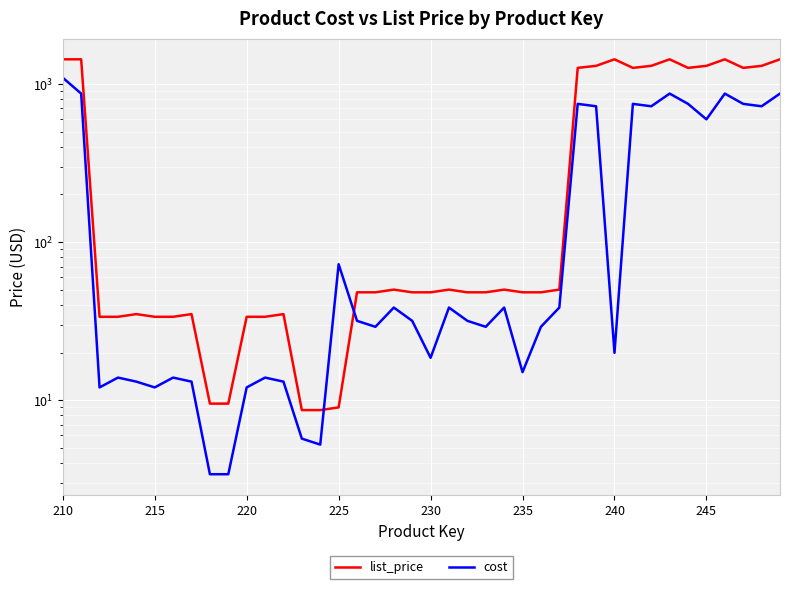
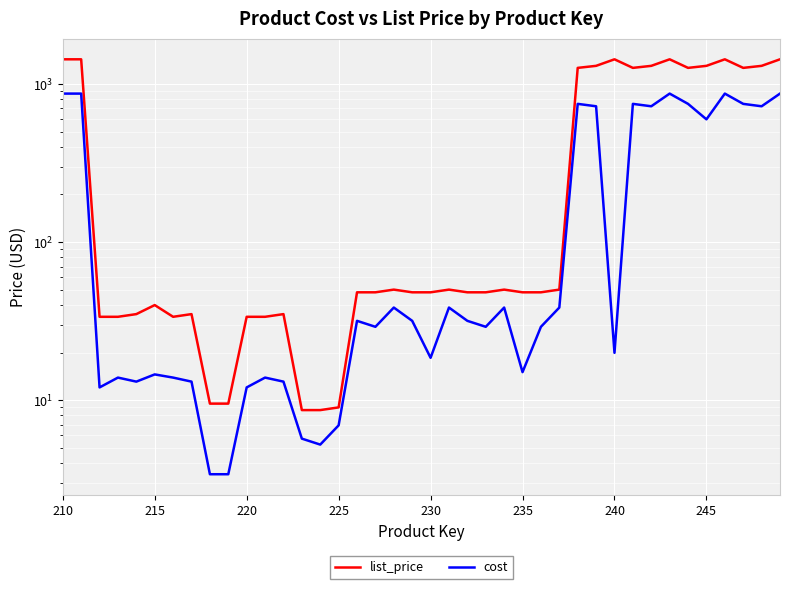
cost, 210: 1100 -> 900
list_price, 215: 34 -> 40
cost, 215: 12 -> 15
cost, 225: 70 -> 7
